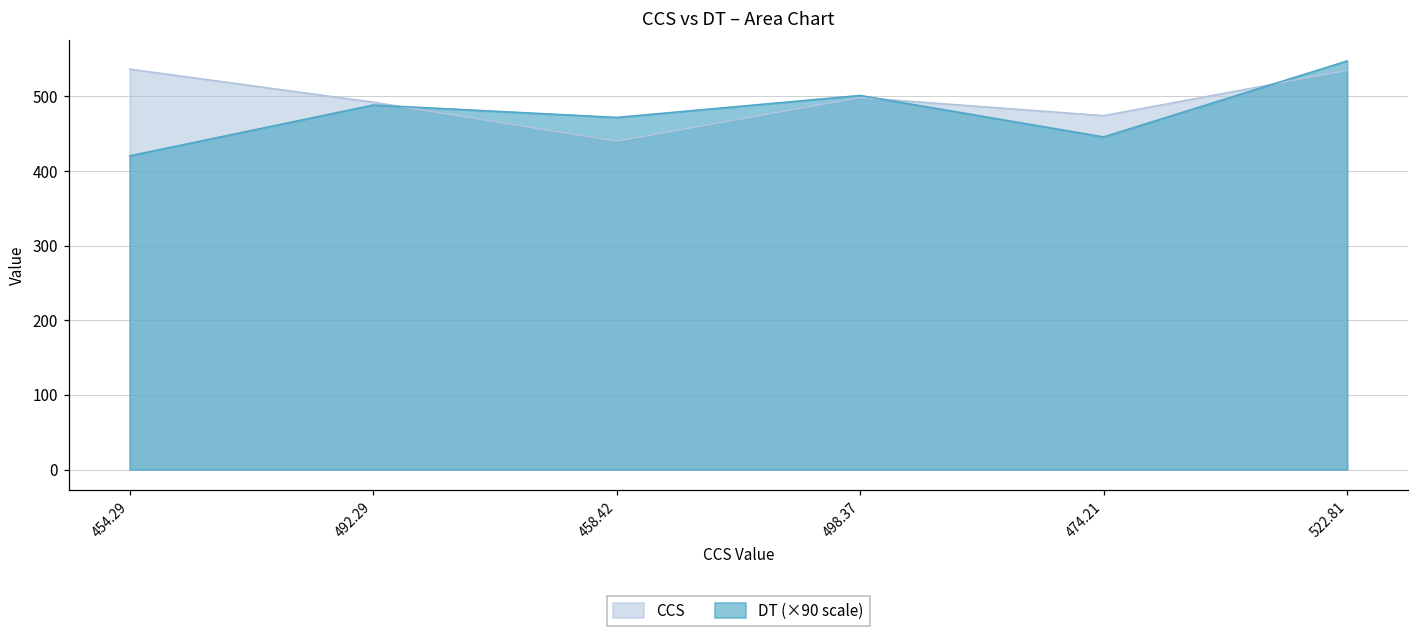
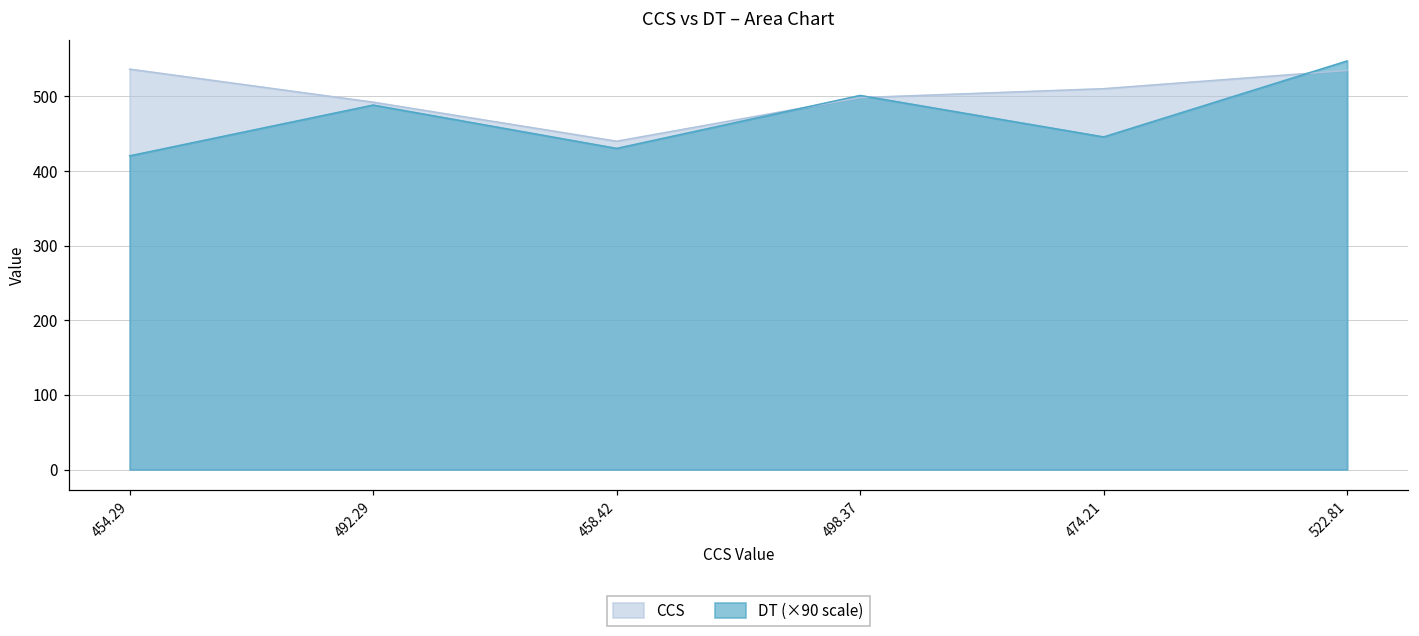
DT (×90 scale), 458.42: 470 -> 430
CCS, 474.21: 470 -> 510
